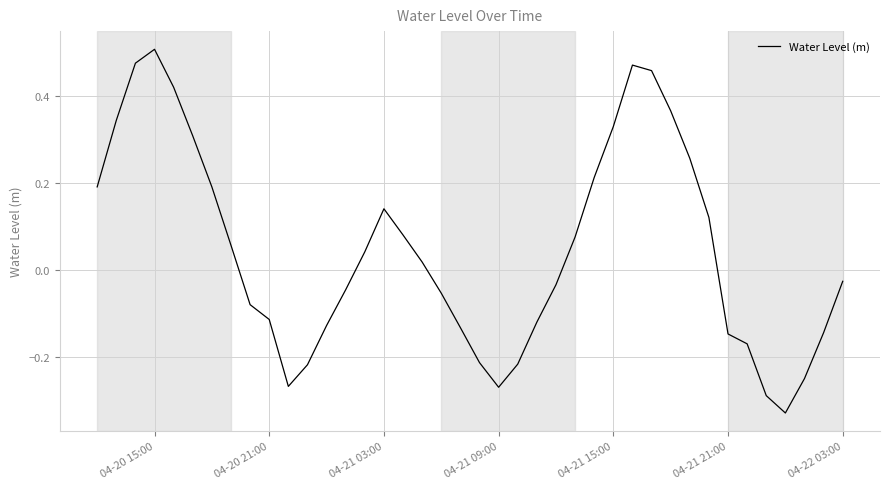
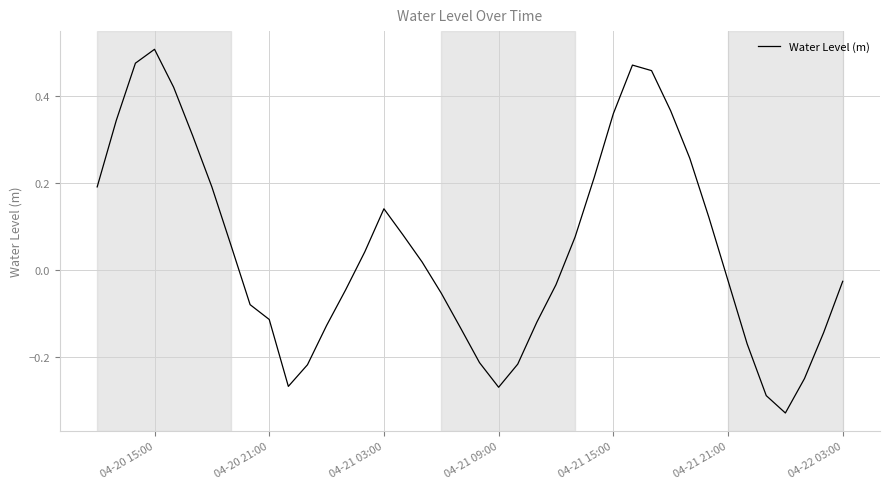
04-21 15:00: 0.33 -> 0.36
04-21 21:00: -0.15 -> -0.02
